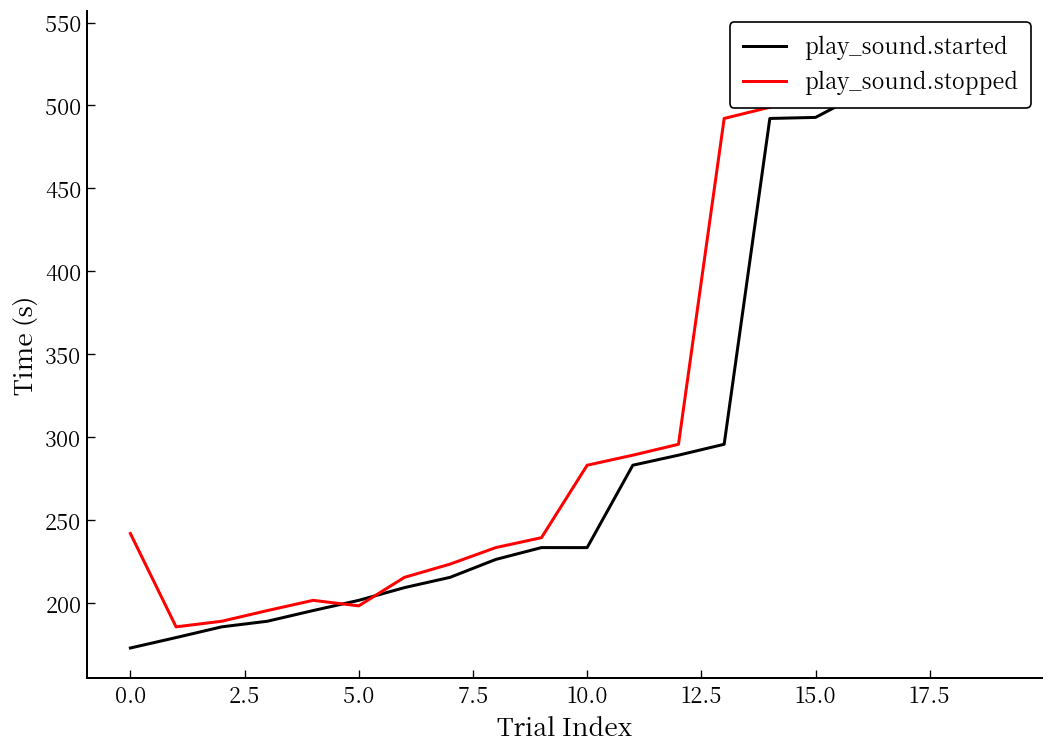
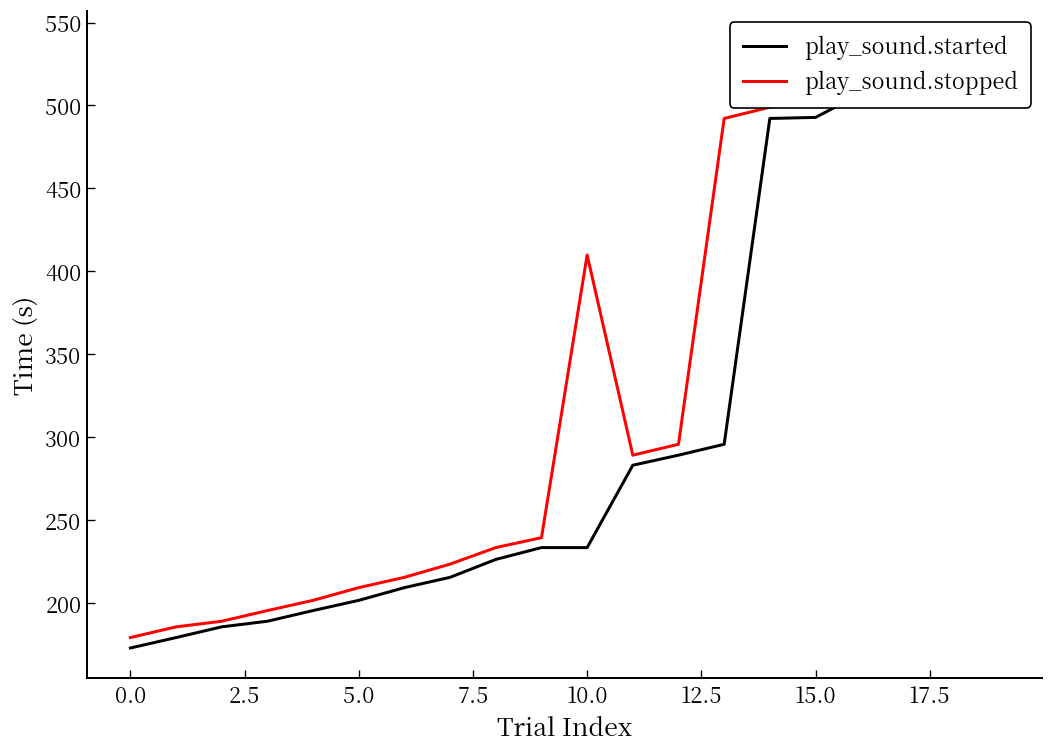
play_sound.stopped, 0.0: 242 -> 179
play_sound.stopped, 5.0: 198 -> 209
play_sound.stopped, 10.0: 283 -> 410
